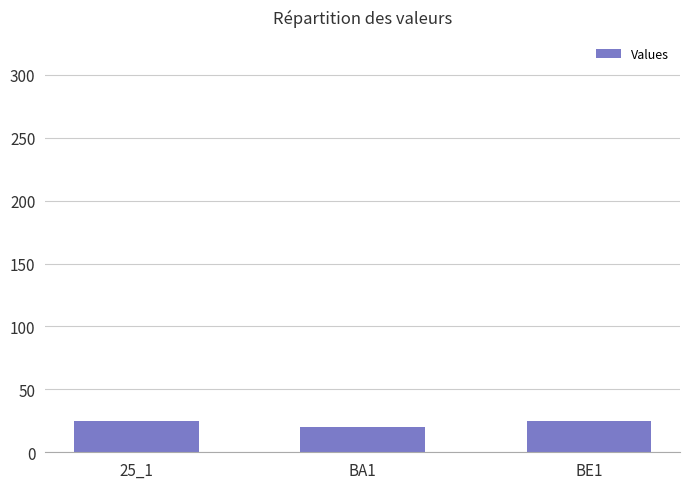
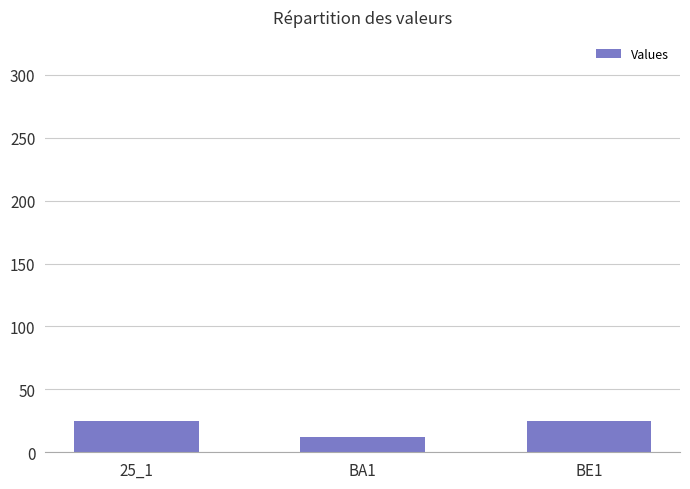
BA1: 20 -> 12
